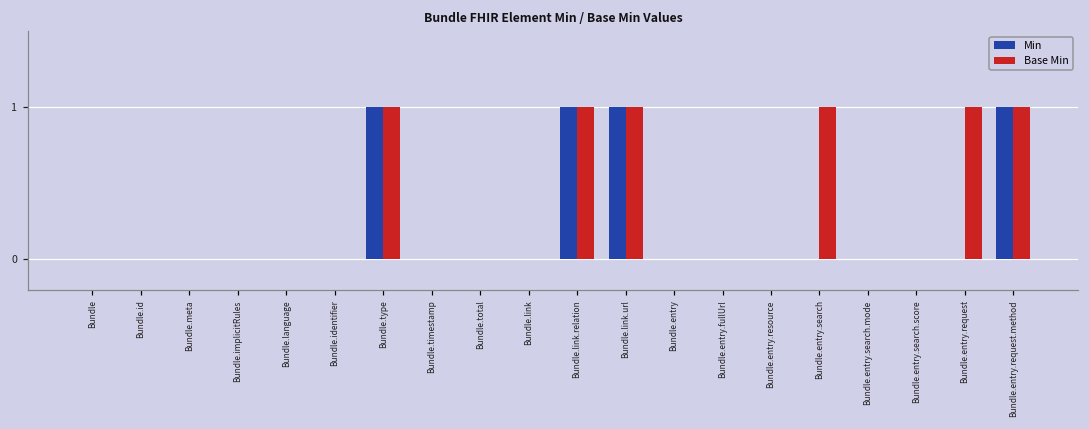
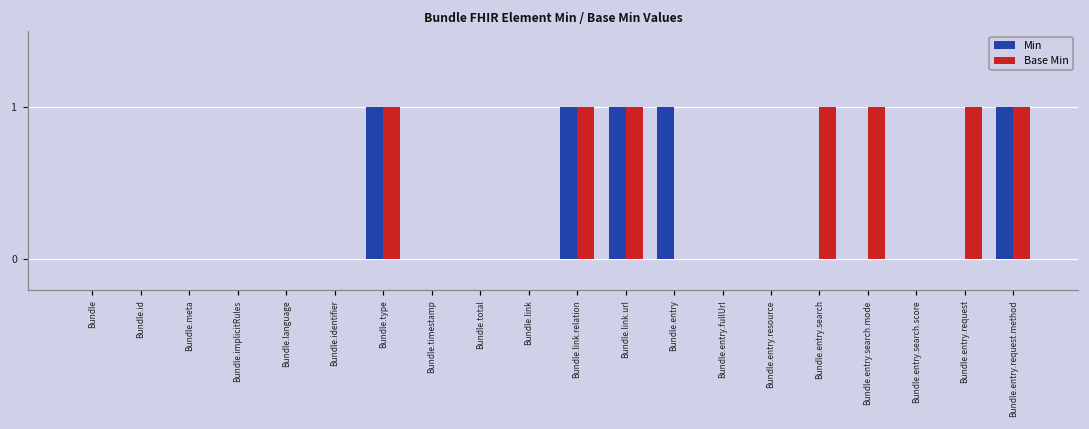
Min, Bundle.entry: 0 -> 1
Base Min, Bundle.entry.search.mode: 0 -> 1
